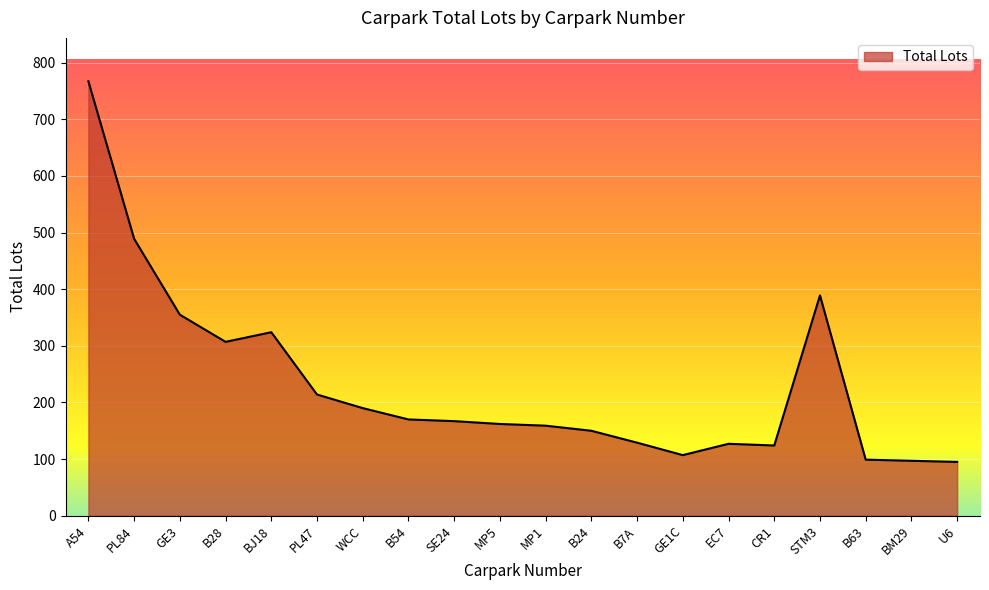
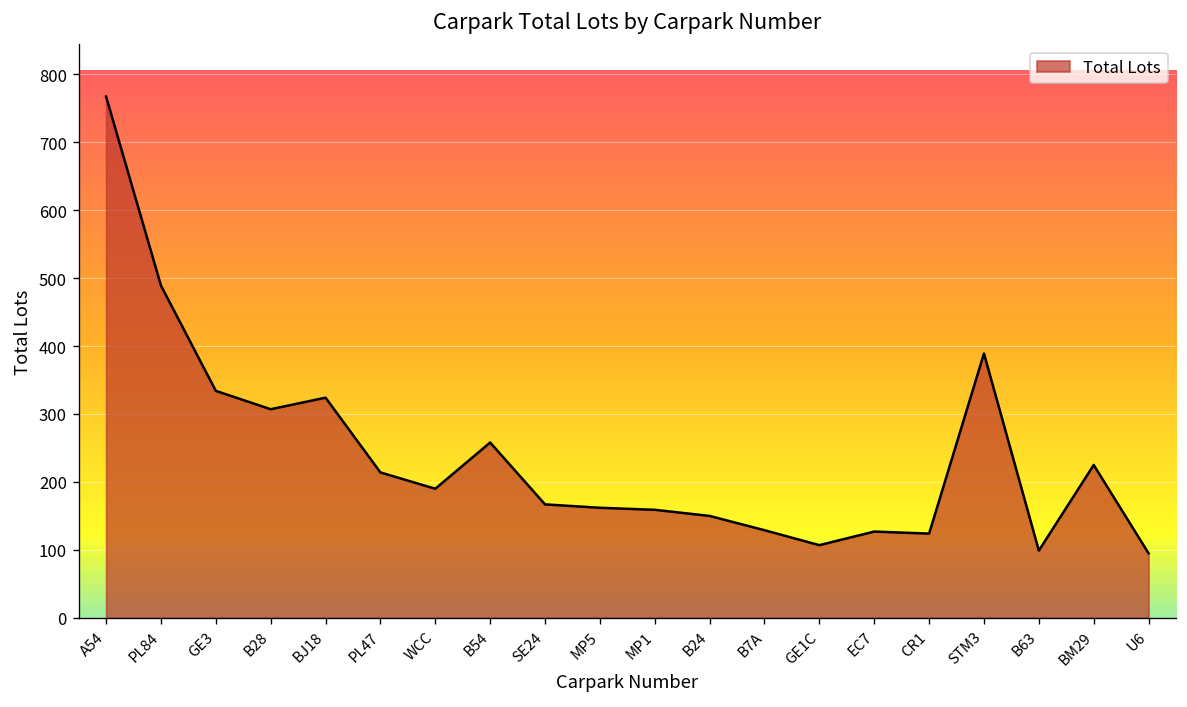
GE3: 360 -> 330
B54: 170 -> 260
BM29: 100 -> 230
